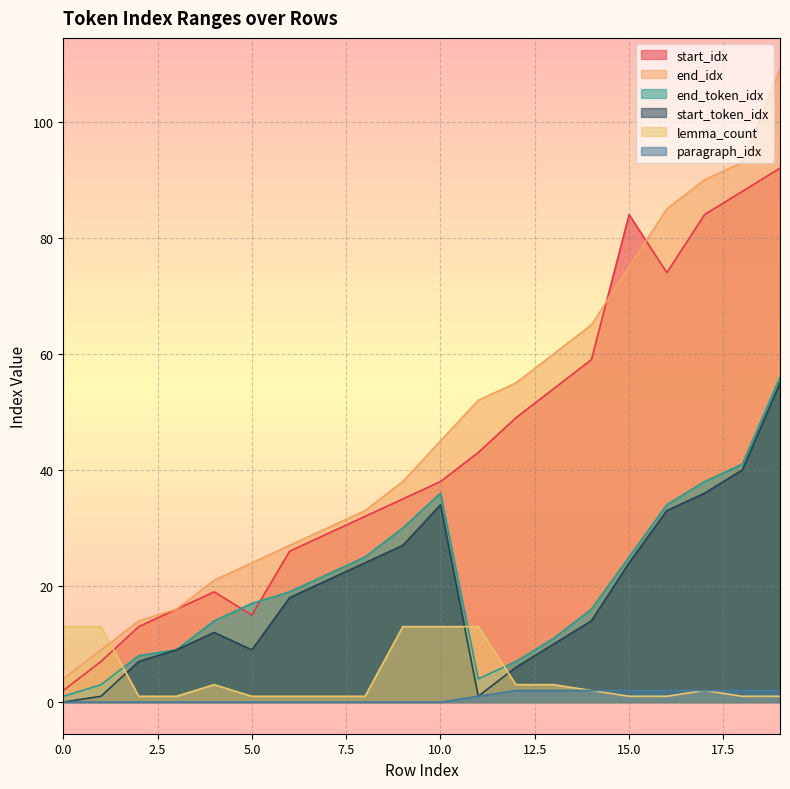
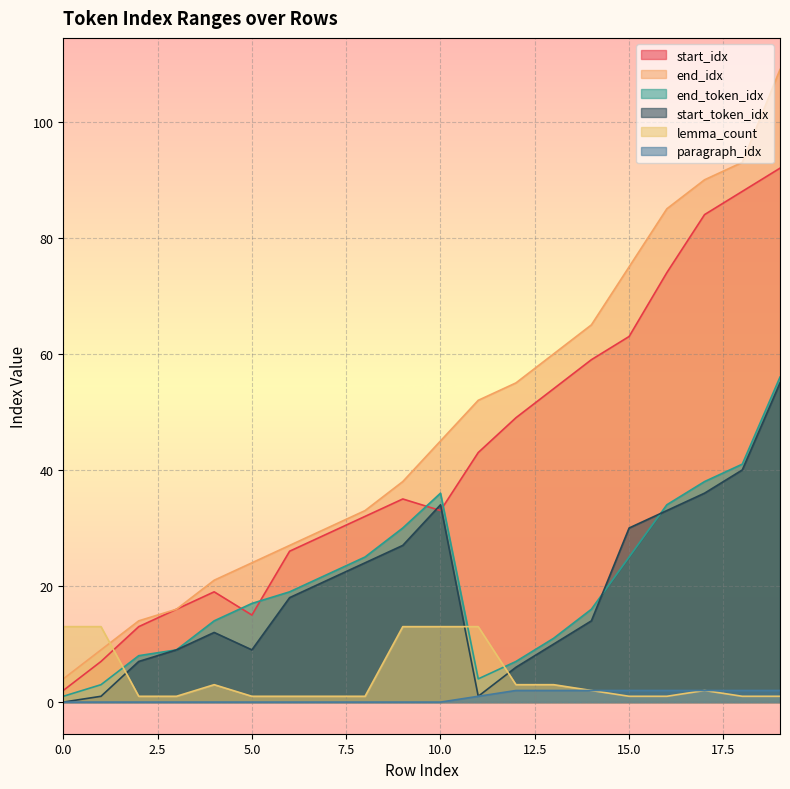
start_idx, 10.0: 38 -> 33
start_idx, 15.0: 84 -> 63
start_token_idx, 15.0: 24 -> 30
